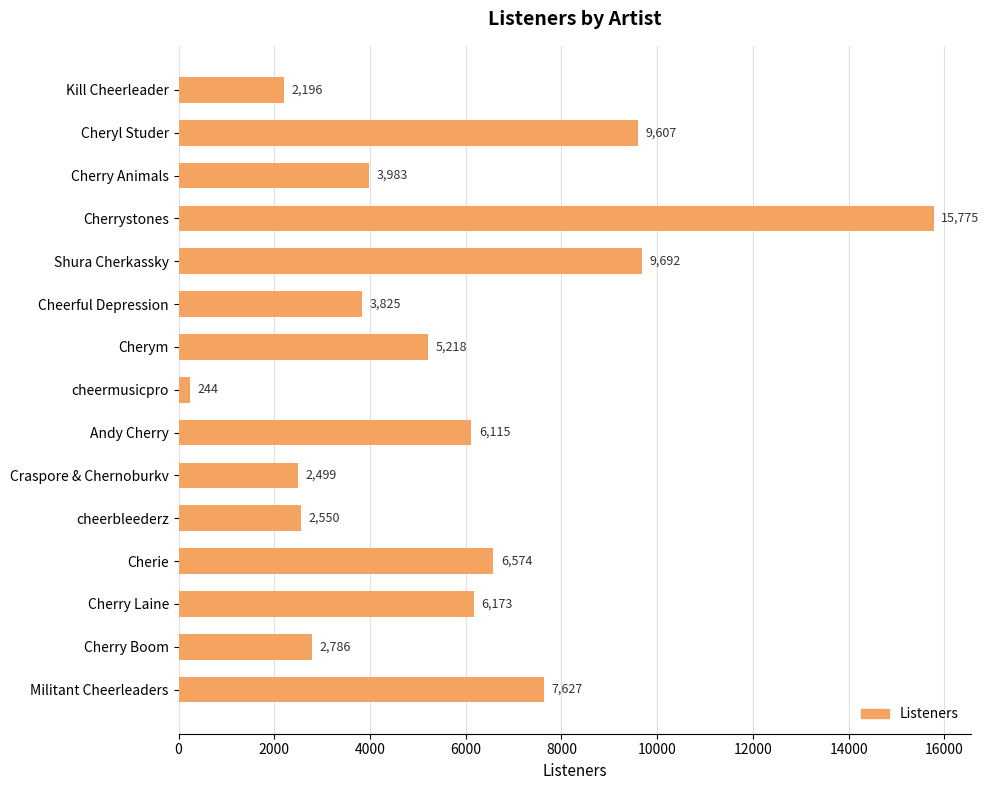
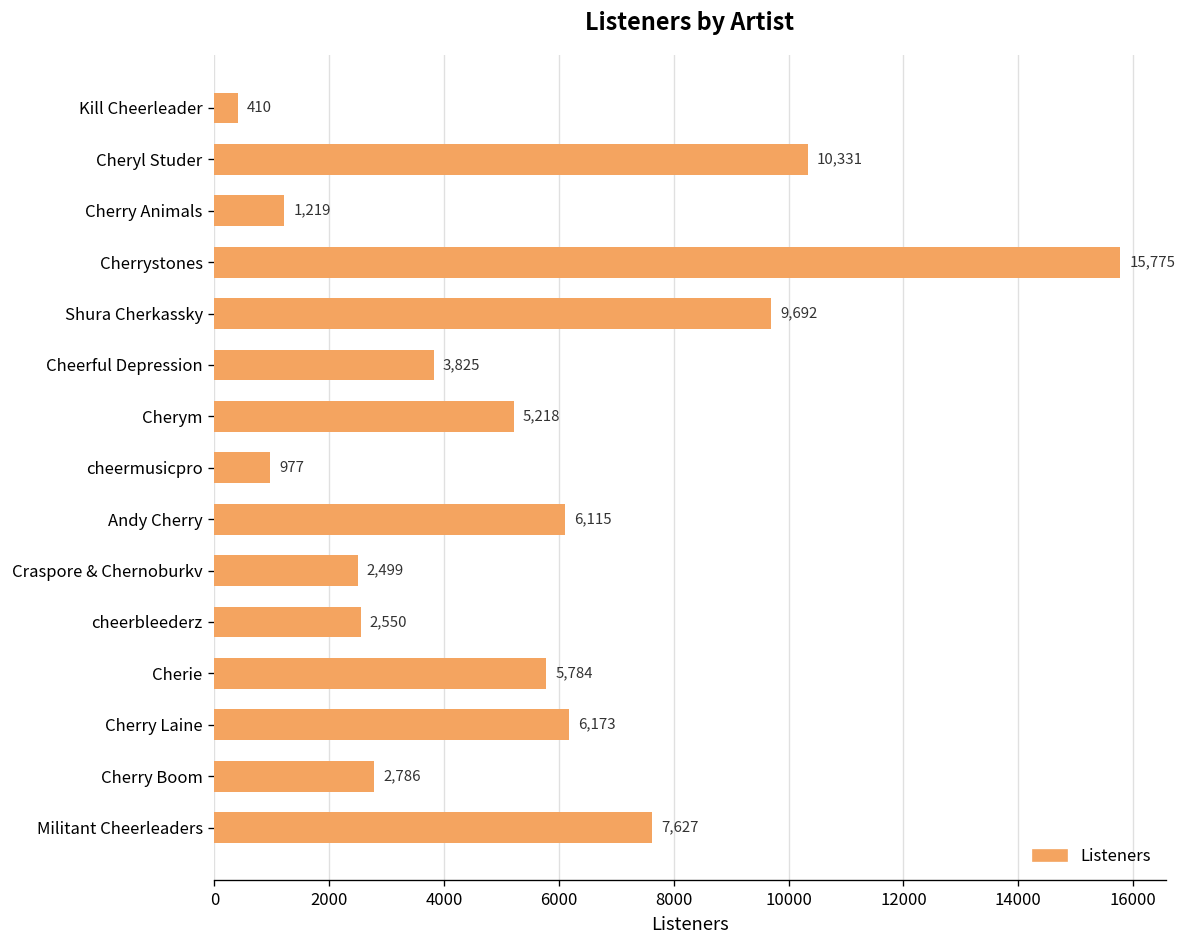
Kill Cheerleader: 2,196 -> 410
Cheryl Studer: 9,607 -> 10,331
Cherry Animals: 3,983 -> 1,219
cheermusicpro: 244 -> 977
Cherie: 6,574 -> 5,784
